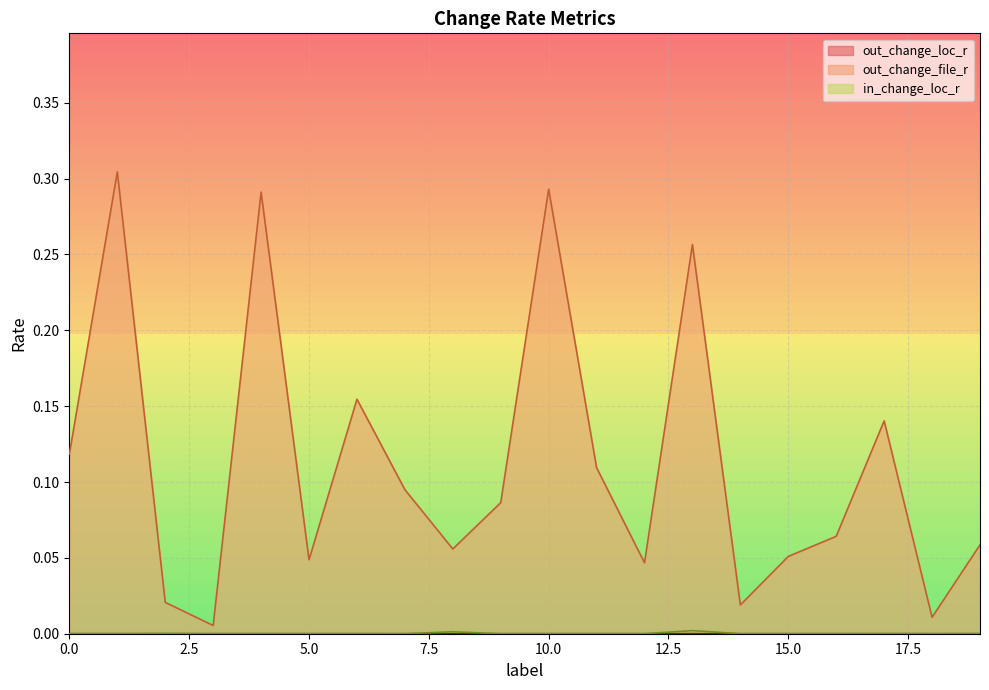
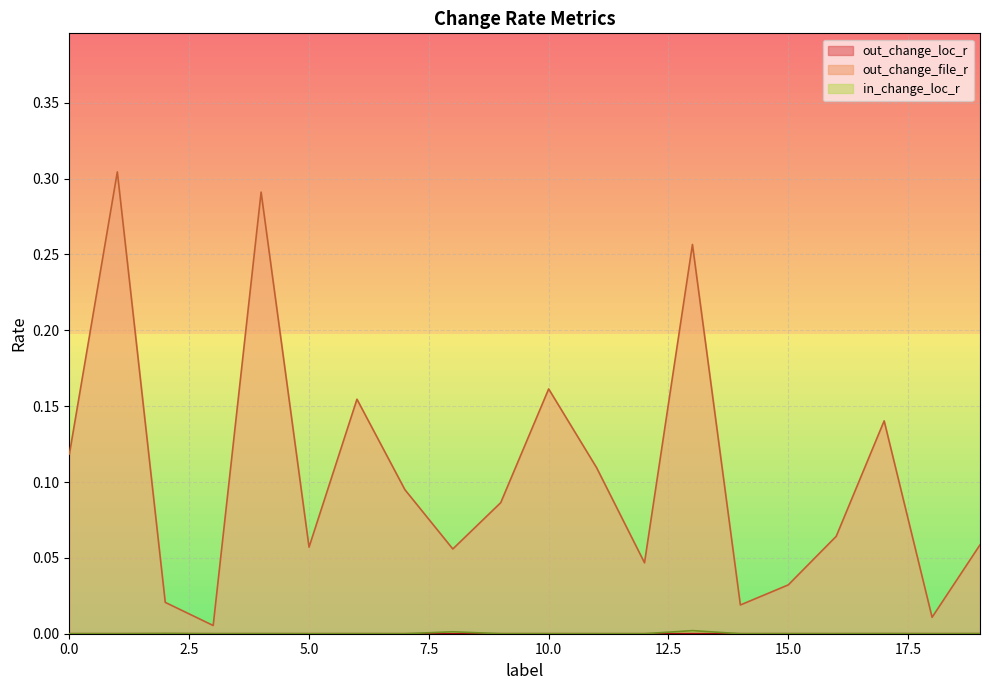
out_change_file_r, 5.0: 0.049 -> 0.057
out_change_file_r, 10.0: 0.293 -> 0.161
out_change_file_r, 15.0: 0.051 -> 0.032
